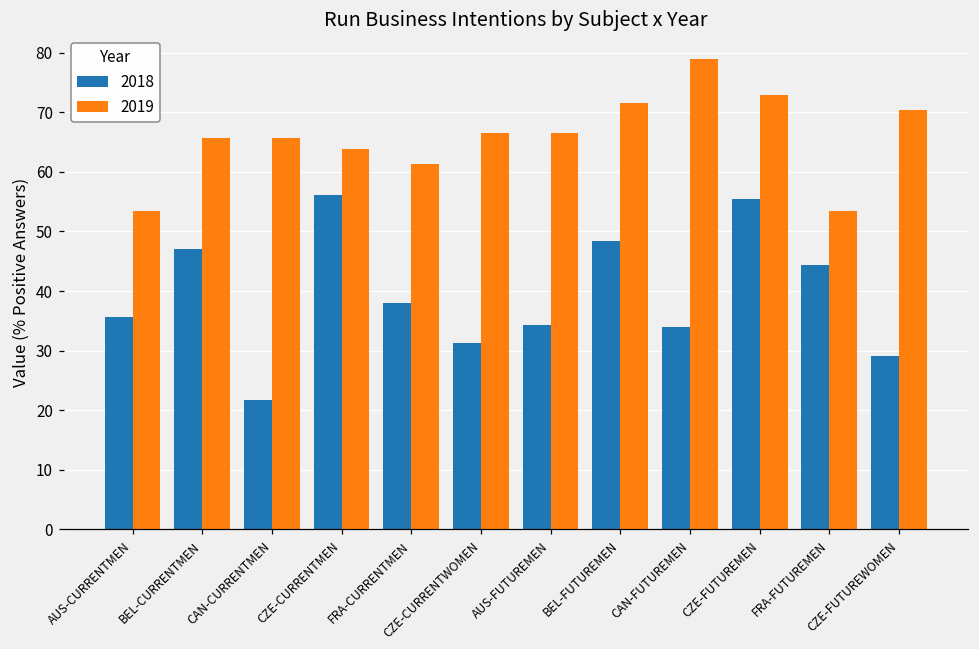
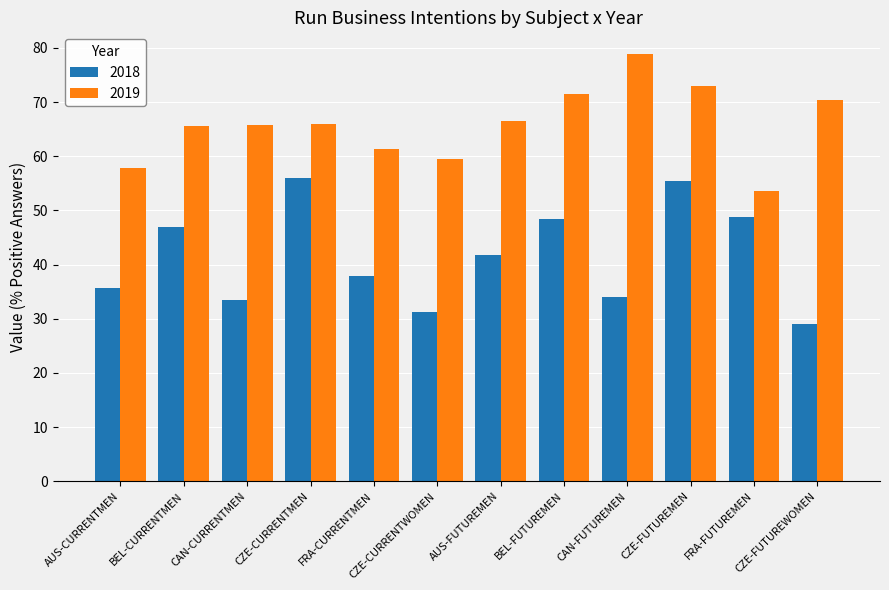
2019, AUS-CURRENTMEN: 53 -> 58
2018, CAN-CURRENTMEN: 22 -> 33
2019, CZE-CURRENTMEN: 64 -> 66
2019, CZE-CURRENTWOMEN: 67 -> 60
2018, AUS-FUTUREMEN: 34 -> 42
2018, FRA-FUTUREMEN: 44 -> 49
